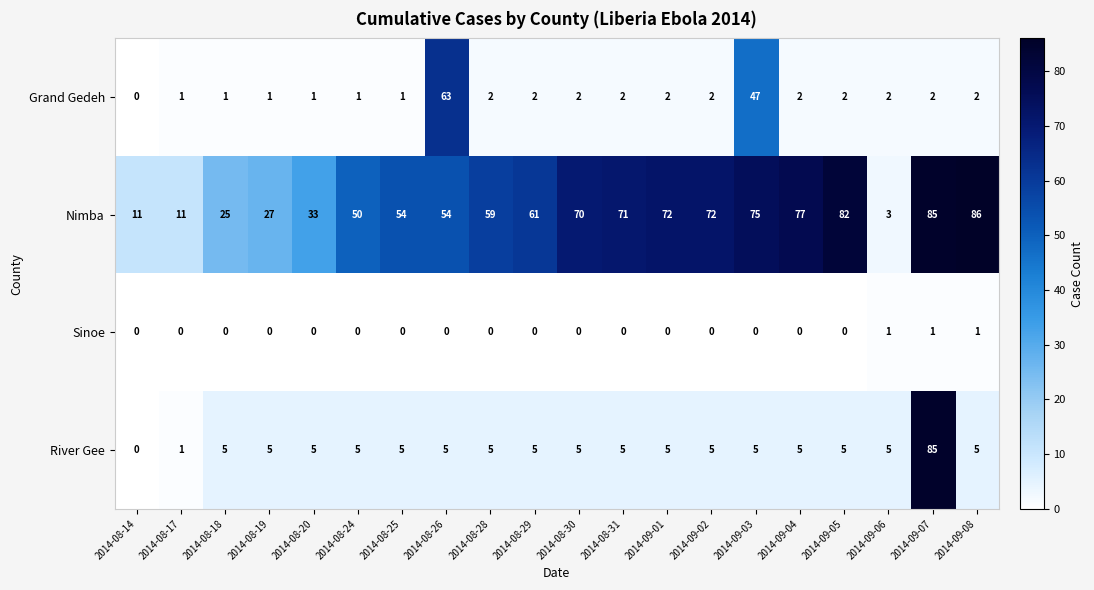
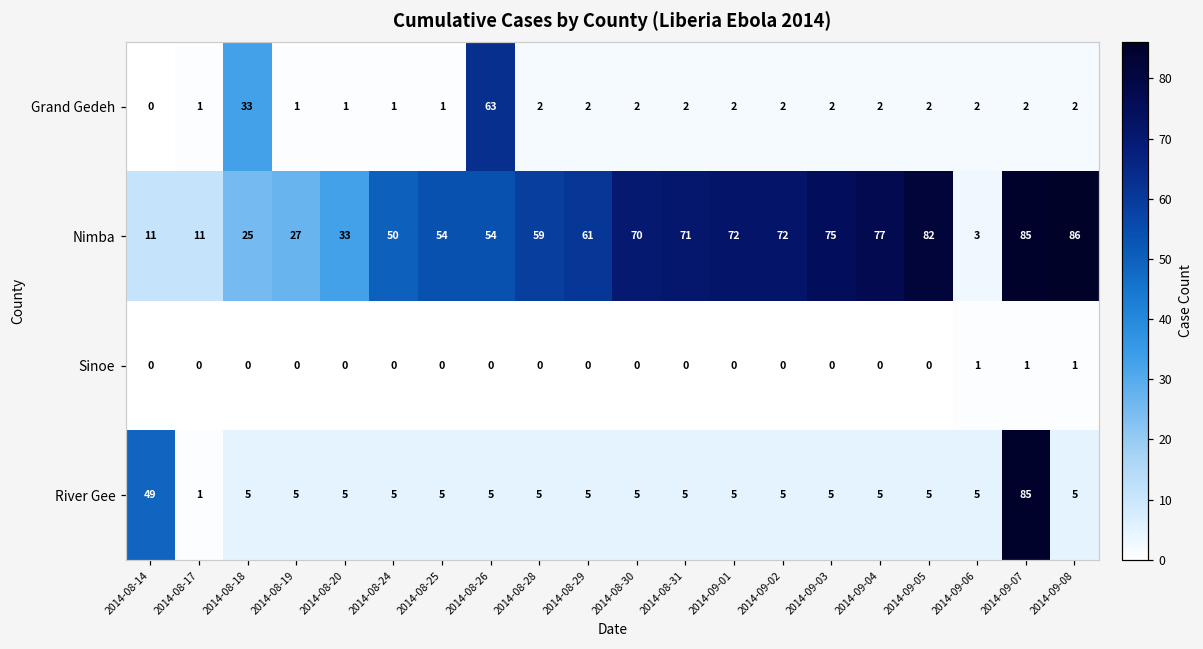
Grand Gedeh, 2014-08-18: 1 -> 33
Grand Gedeh, 2014-09-03: 47 -> 2
River Gee, 2014-08-14: 0 -> 49
